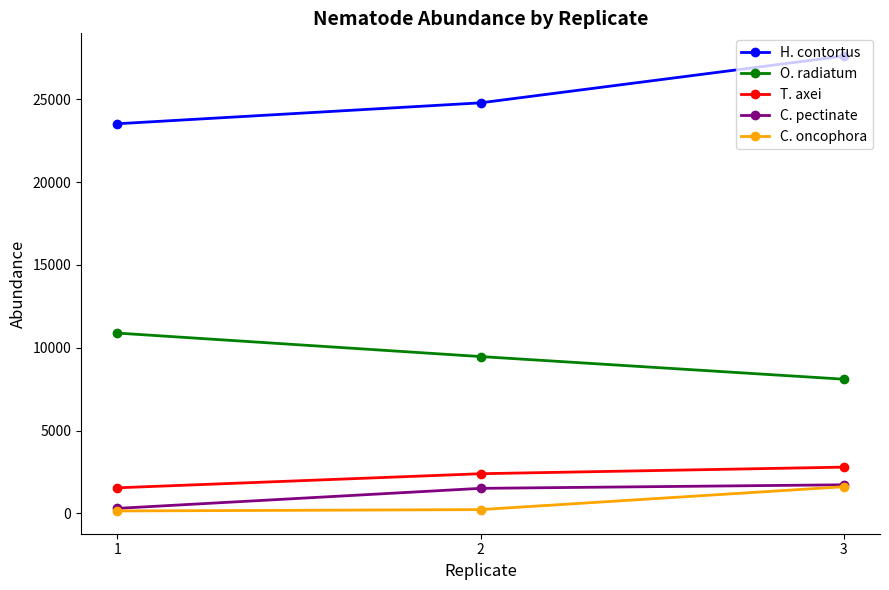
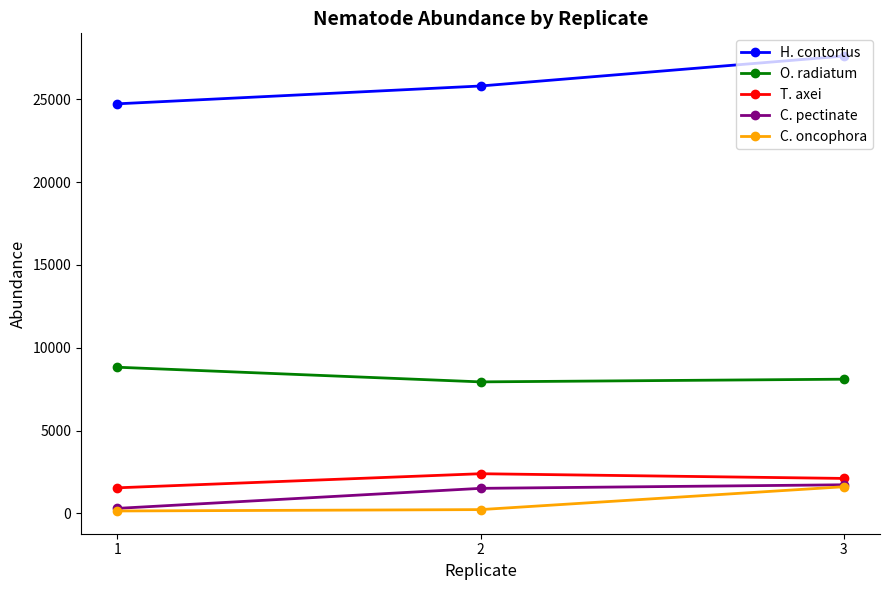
H. contortus, 1: 23500 -> 24700
O. radiatum, 1: 10900 -> 8800
H. contortus, 2: 24800 -> 25800
O. radiatum, 2: 9500 -> 7900
T. axei, 3: 2800 -> 2100
